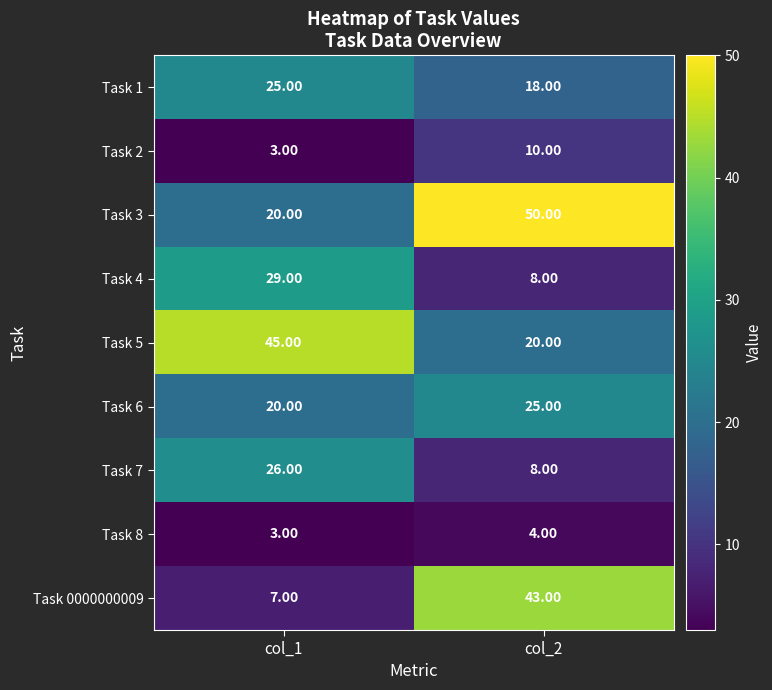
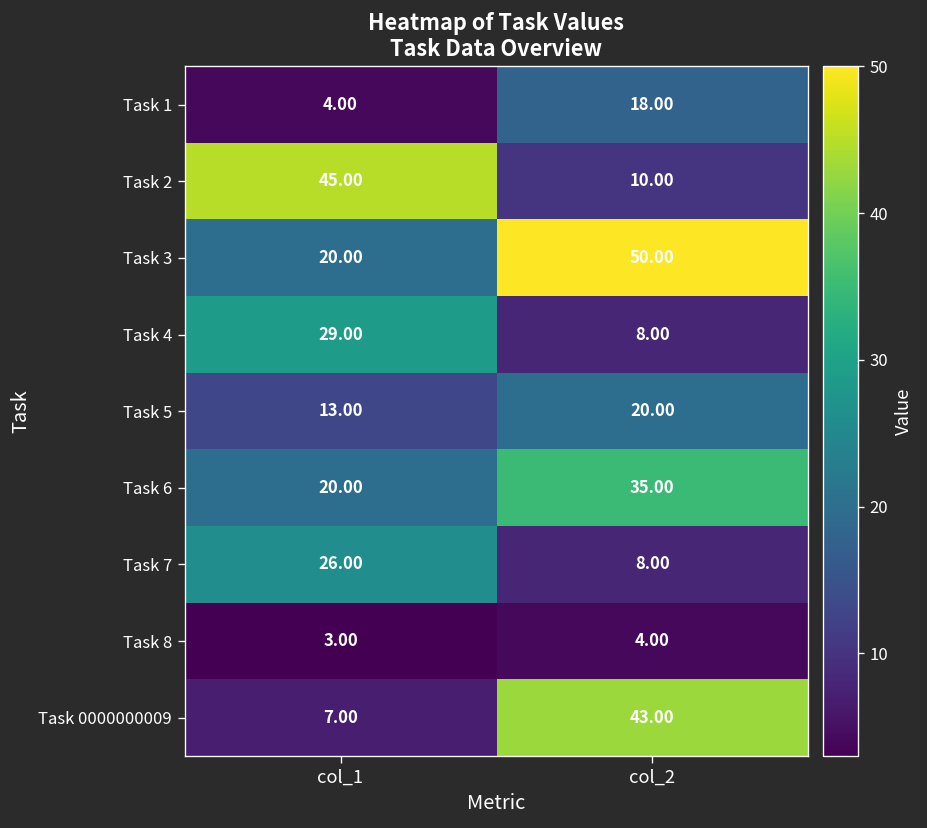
Task 1, col_1: 25.00 -> 4.00
Task 2, col_1: 3.00 -> 45.00
Task 5, col_1: 45.00 -> 13.00
Task 6, col_2: 25.00 -> 35.00
